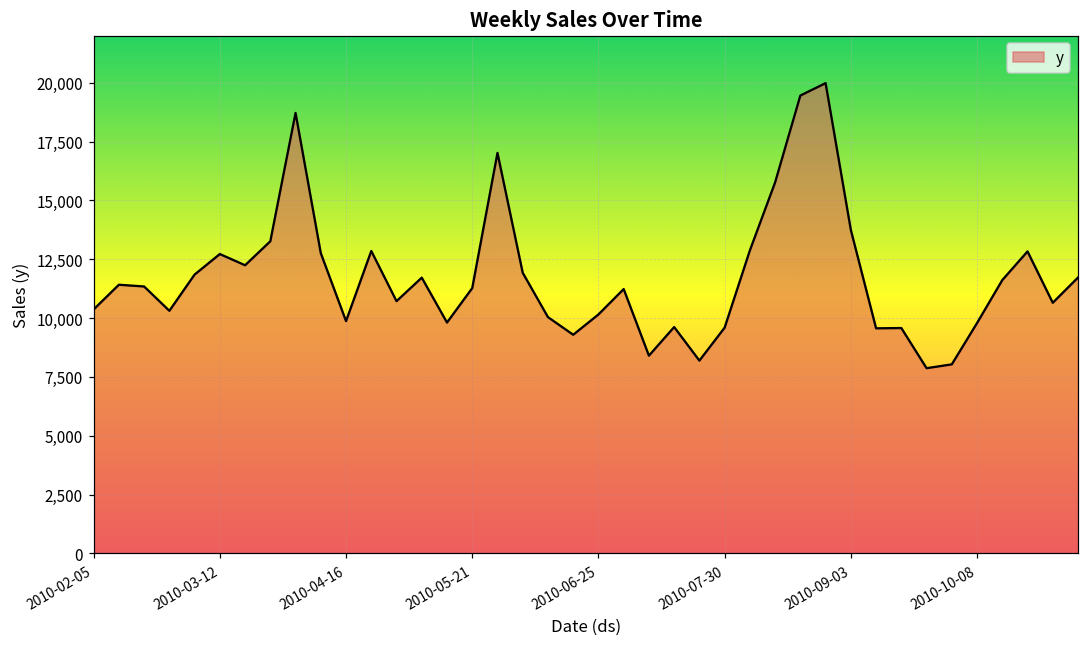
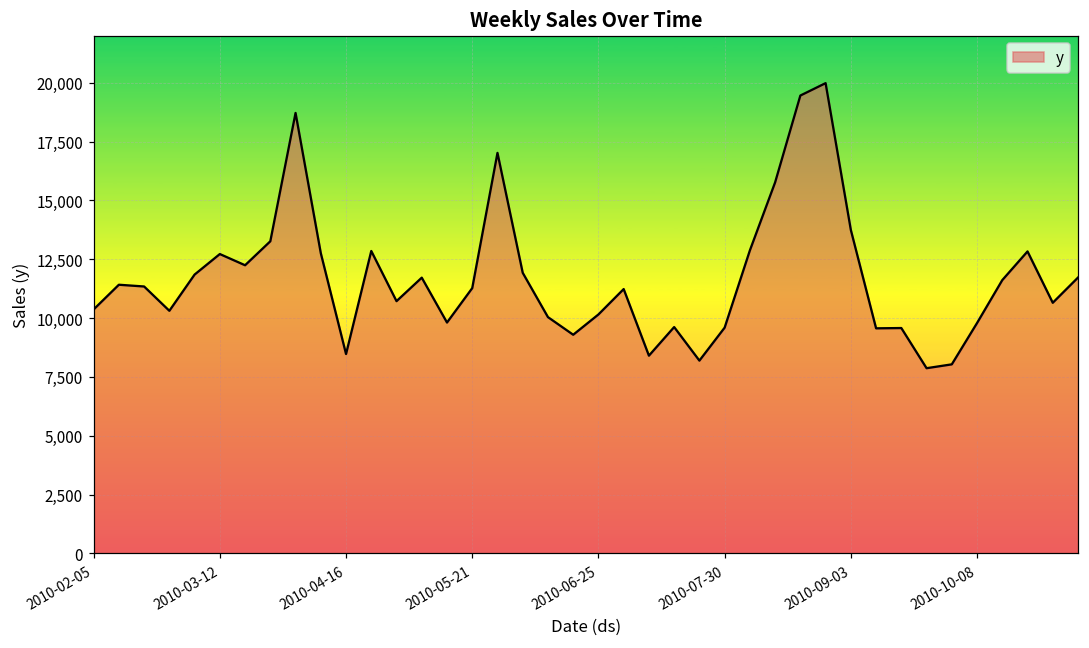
2010-04-16: 9,900 -> 8,500
